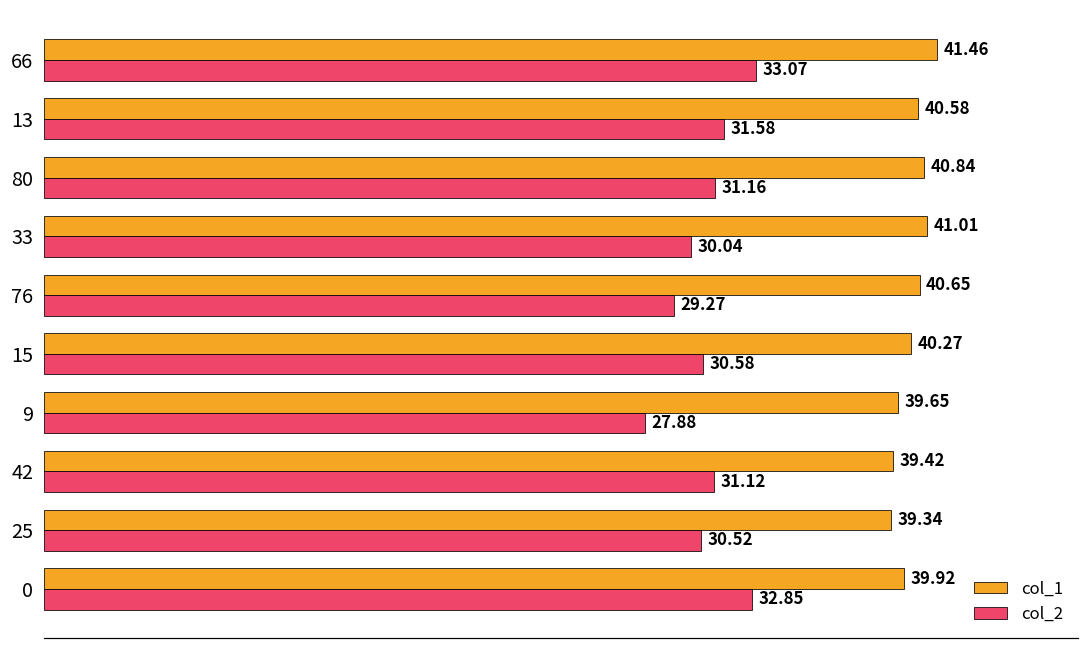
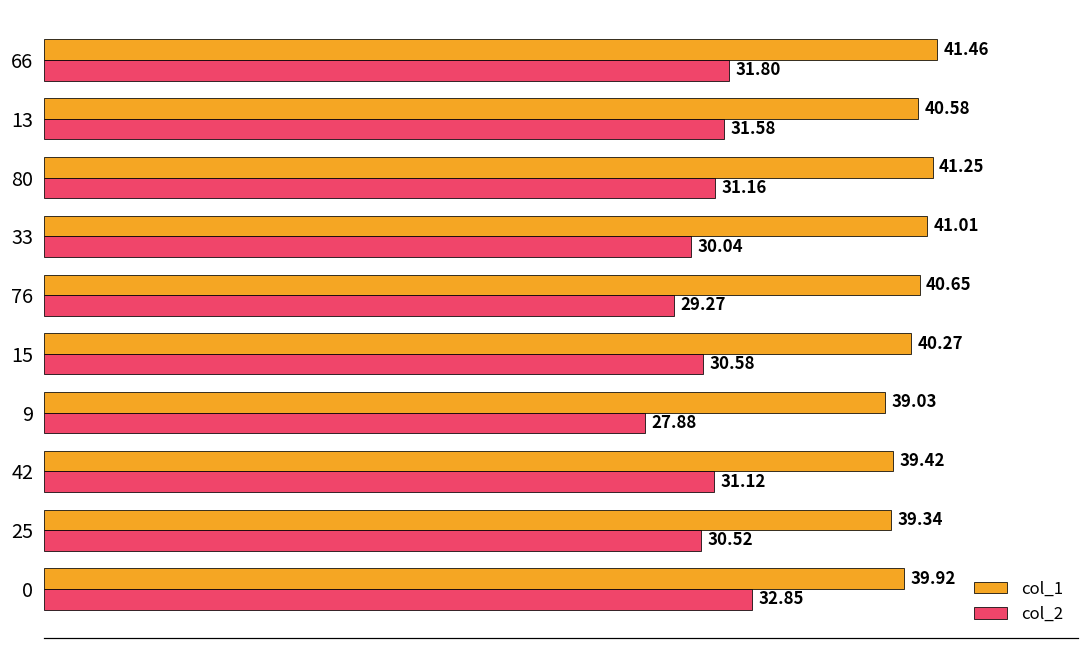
col_2, 66: 33.07 -> 31.80
col_1, 80: 40.84 -> 41.25
col_1, 9: 39.65 -> 39.03
